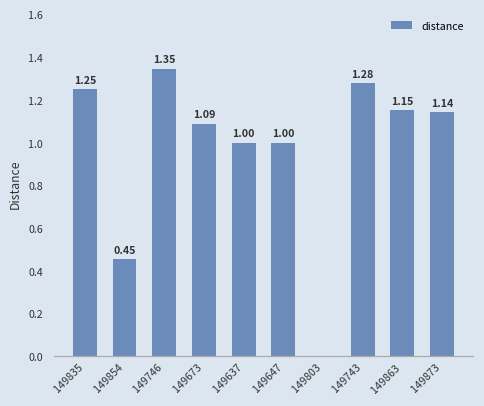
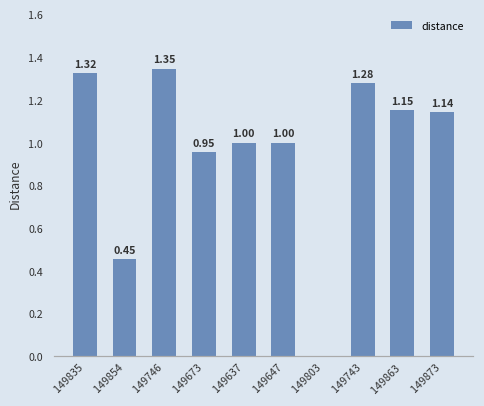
149835: 1.25 -> 1.32
149673: 1.09 -> 0.95
